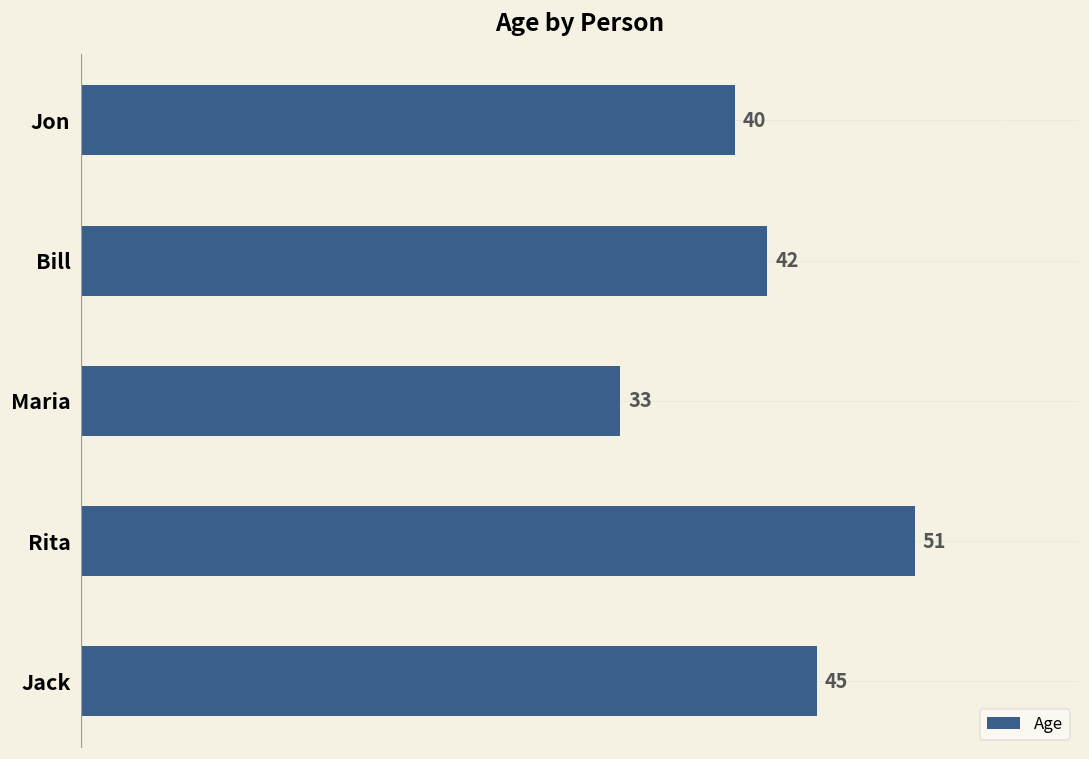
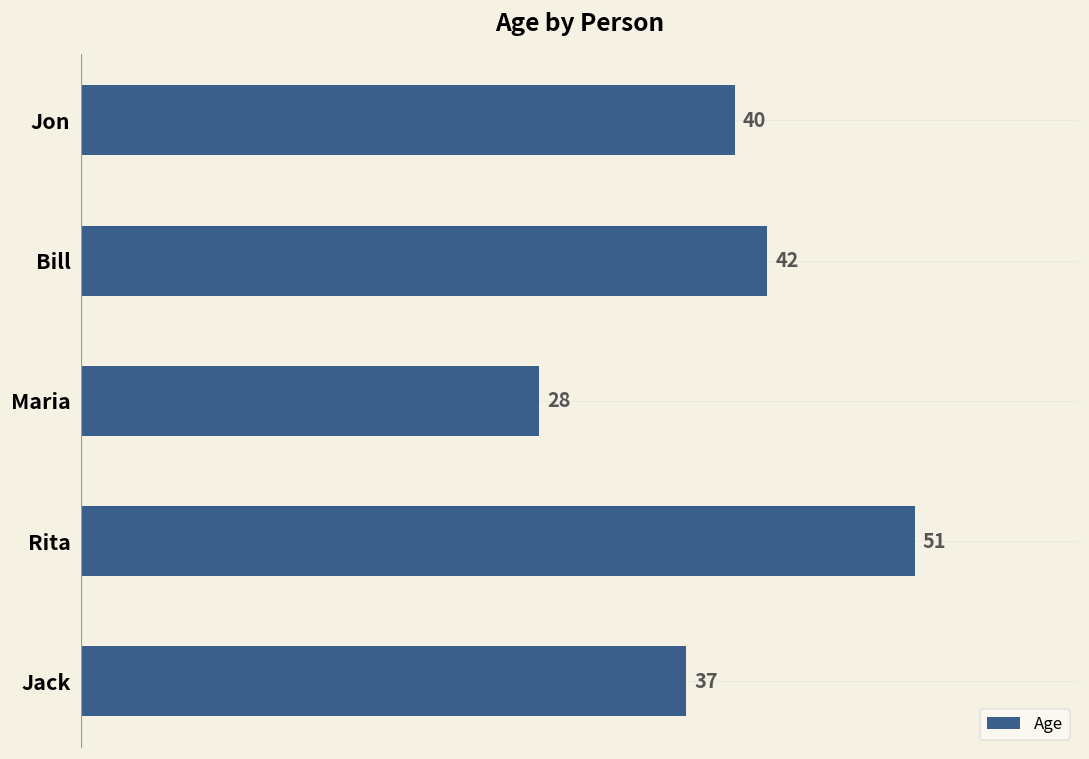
Maria: 33 -> 28
Jack: 45 -> 37
